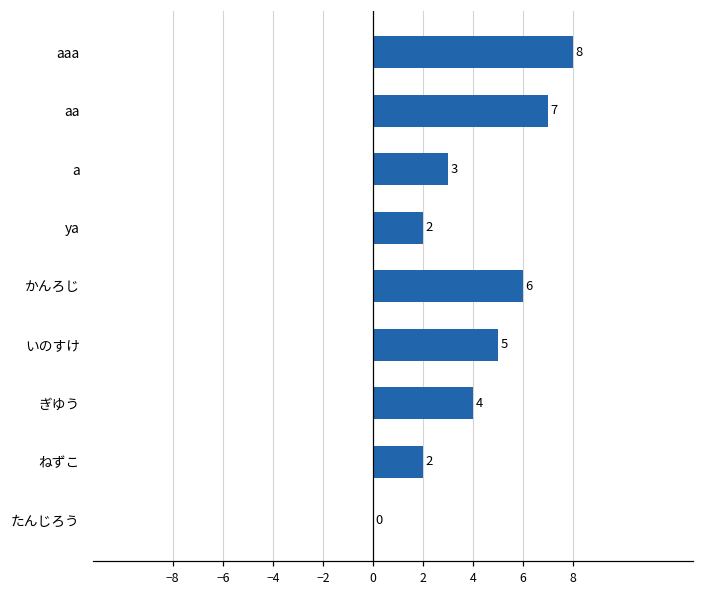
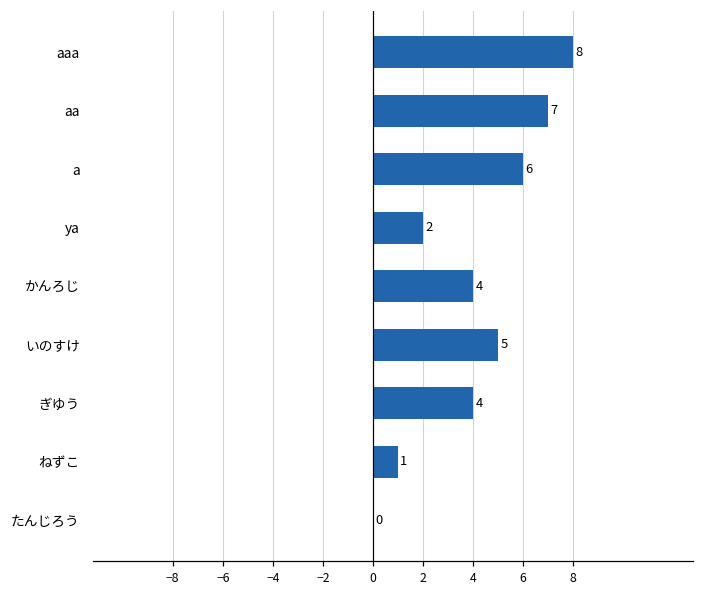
a: 3 -> 6
かんろじ: 6 -> 4
ねずこ: 2 -> 1
